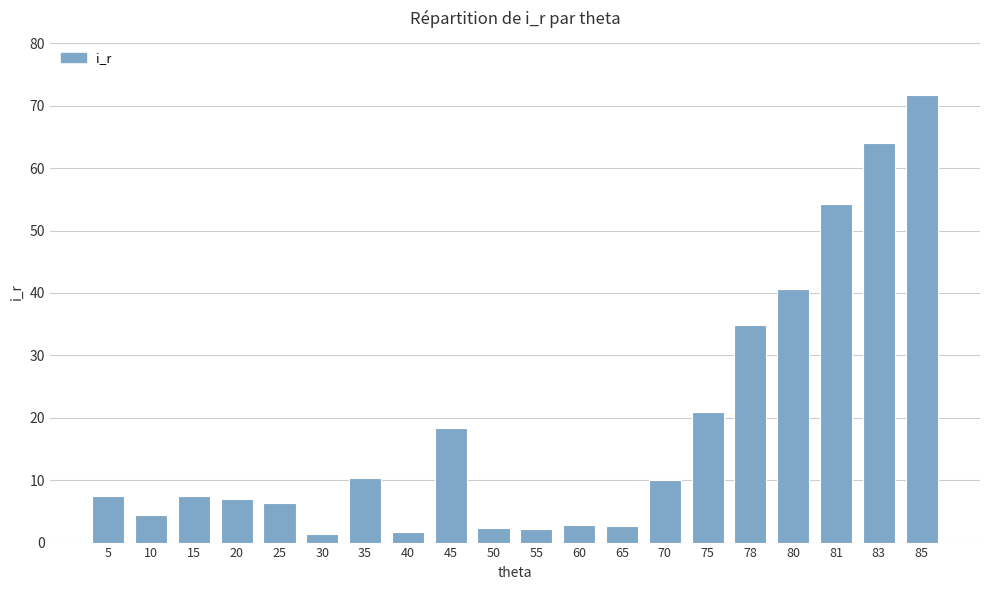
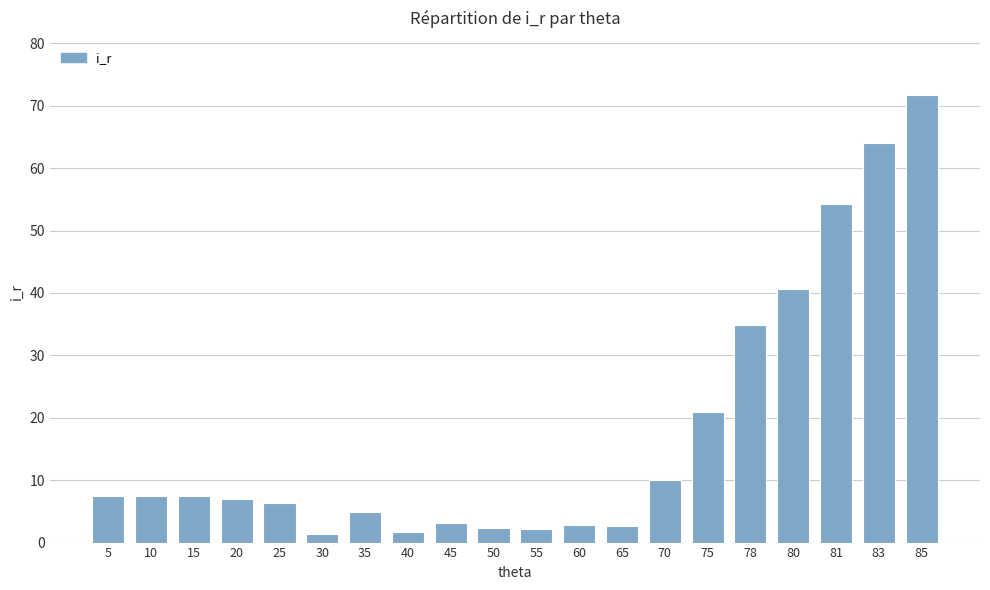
10: 4 -> 8
35: 10 -> 5
45: 18 -> 3
